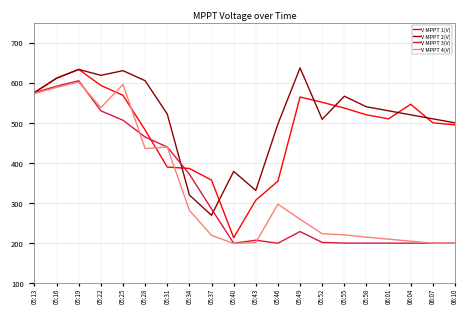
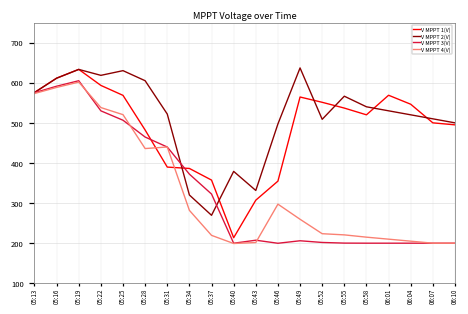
V MPPT 4(V), 05:25: 600 -> 520
V MPPT 3(V), 05:37: 290 -> 320
V MPPT 3(V), 05:49: 230 -> 210
V MPPT 1(V), 06:01: 510 -> 570
